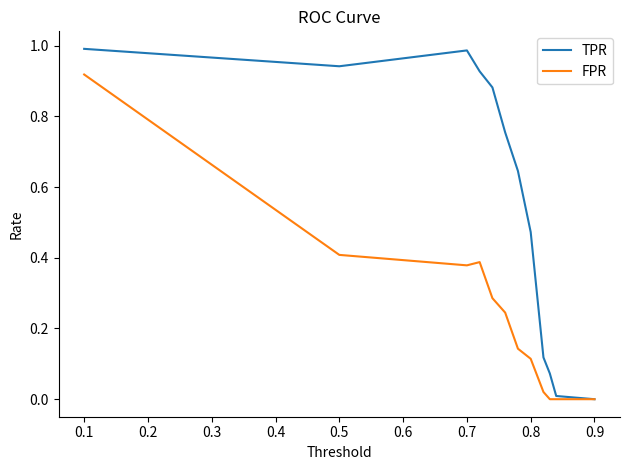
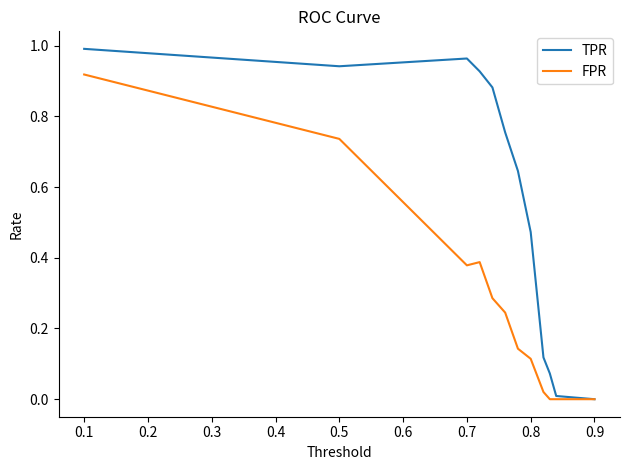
FPR, 0.5: 0.41 -> 0.74
TPR, 0.7: 0.99 -> 0.96
